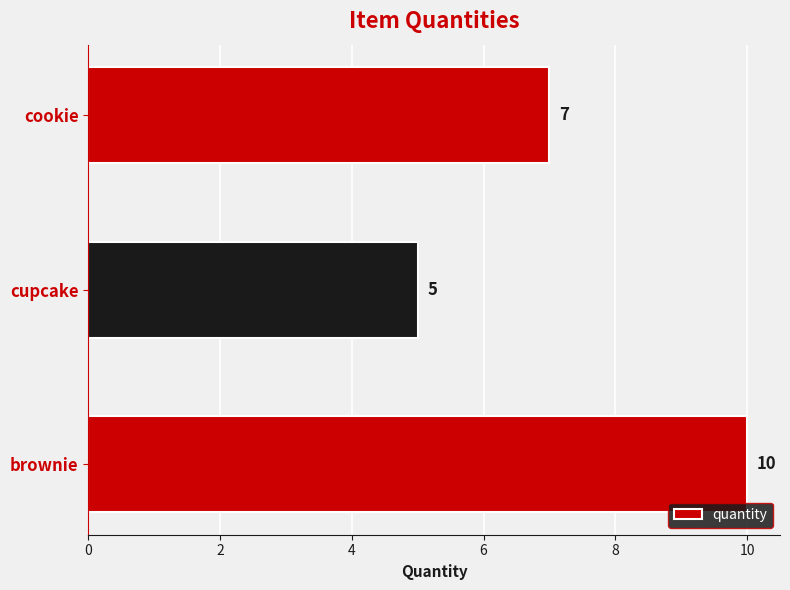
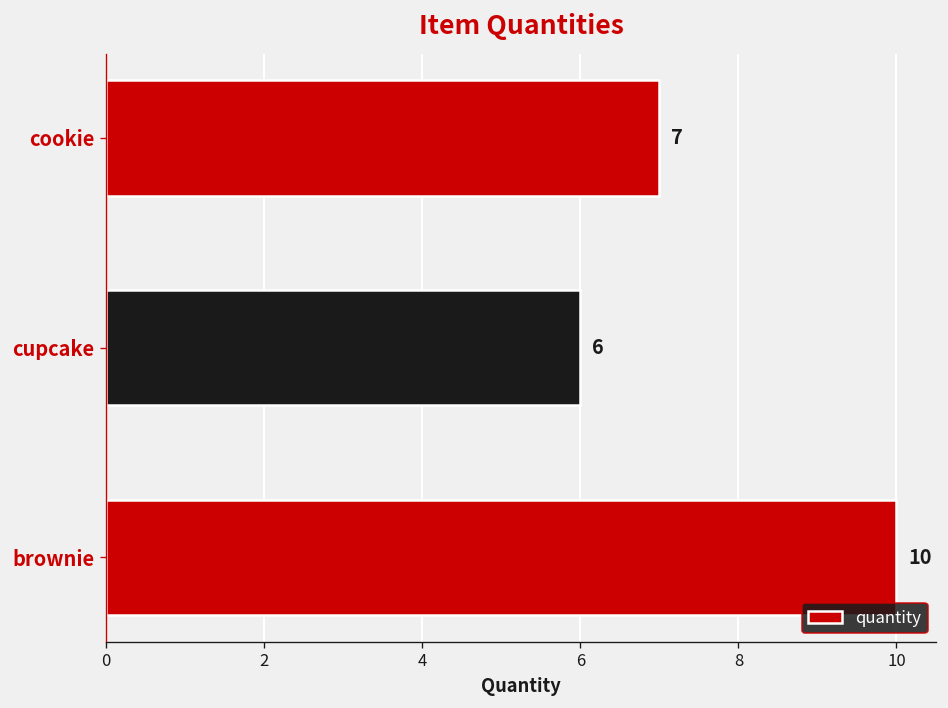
cupcake: 5 -> 6
